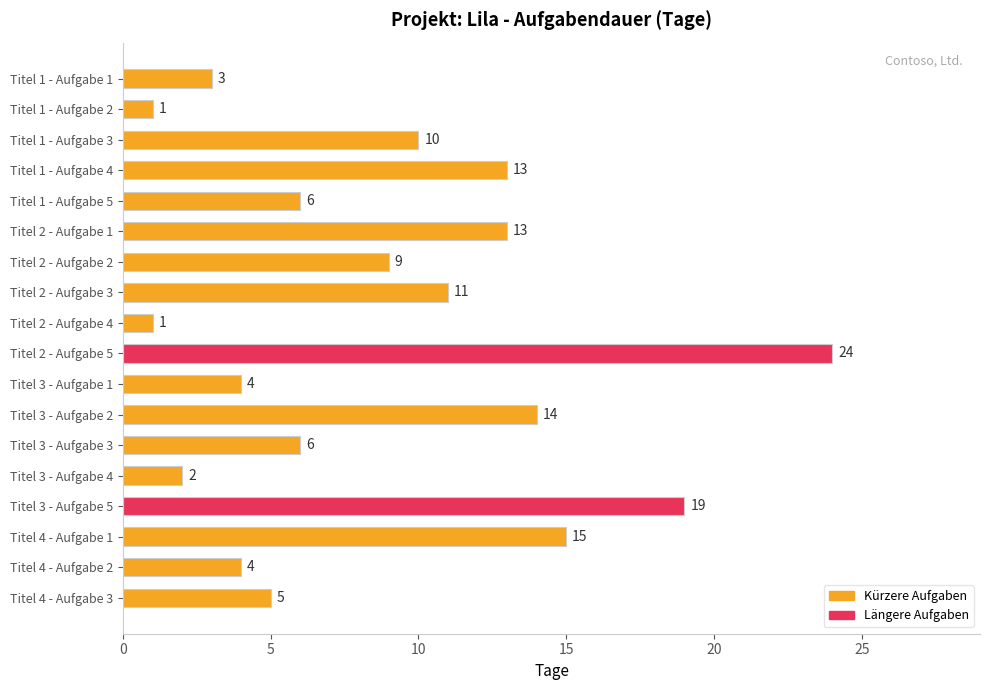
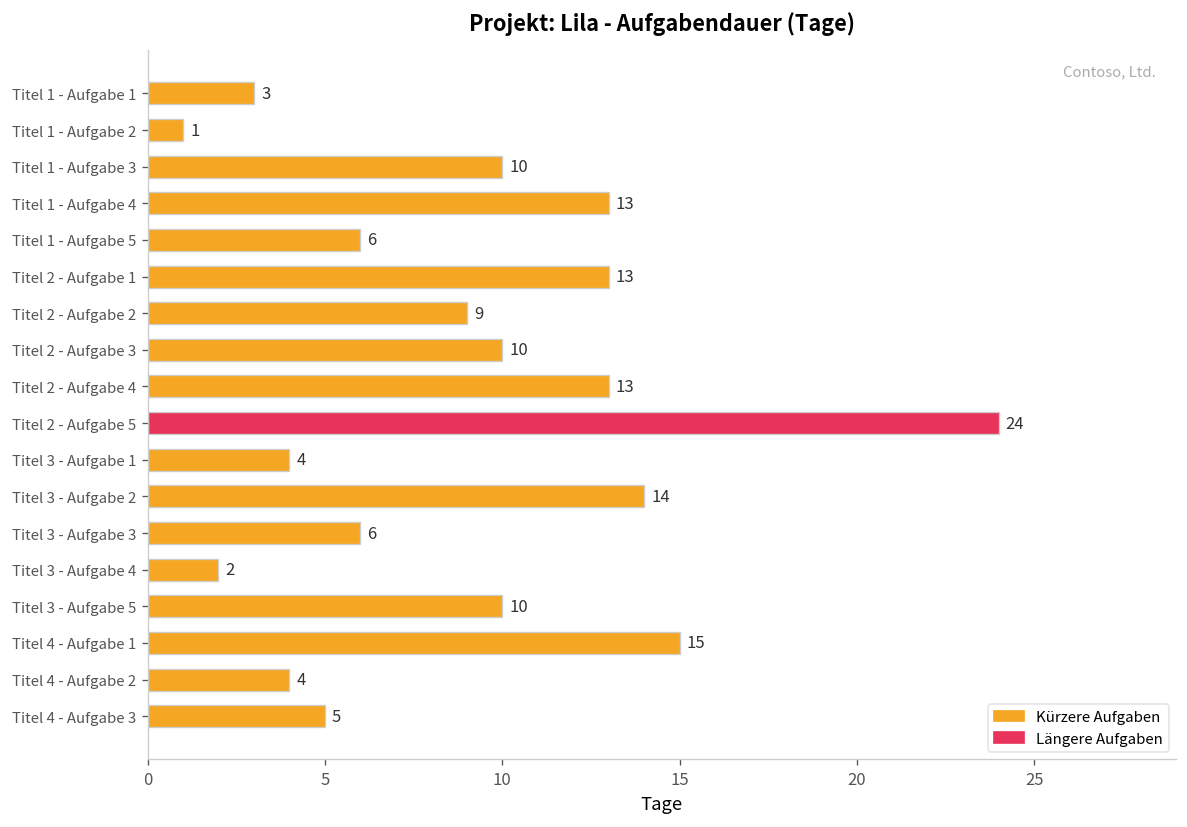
Titel 2 - Aufgabe 3: 11 -> 10
Titel 2 - Aufgabe 4: 1 -> 13
Titel 3 - Aufgabe 5: 19 -> 10
